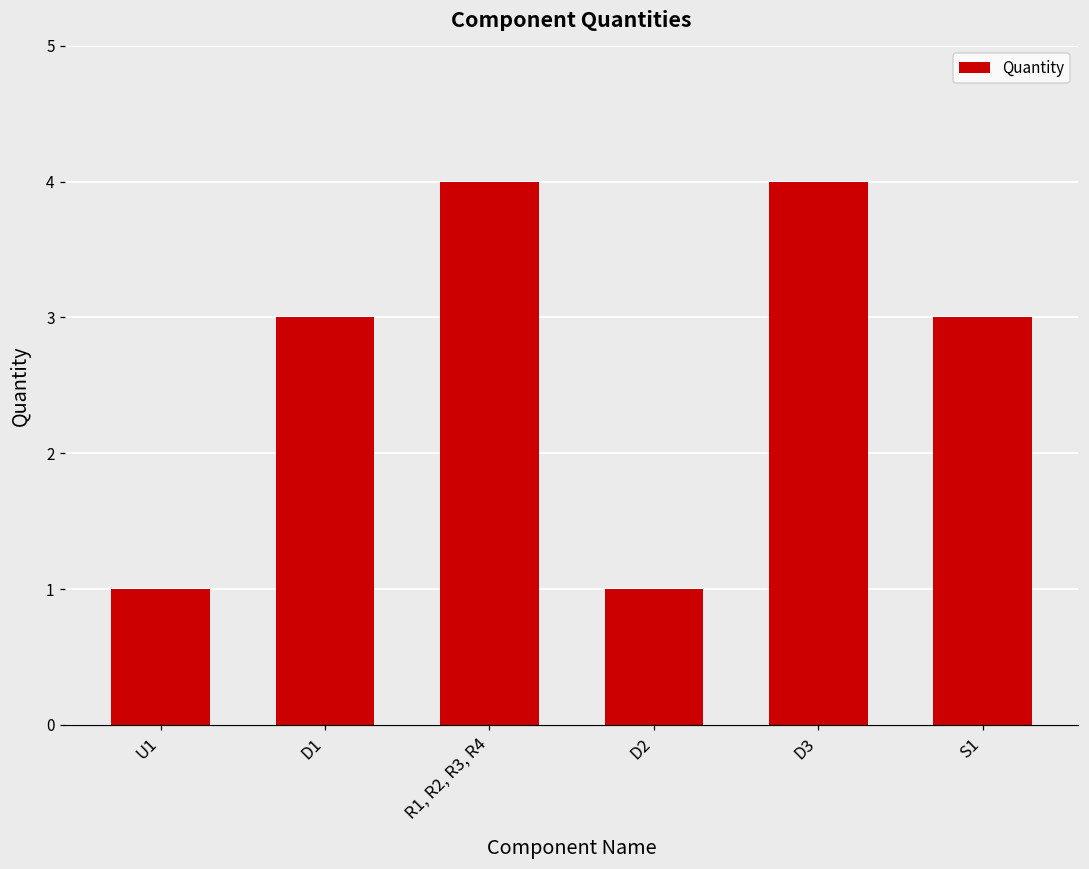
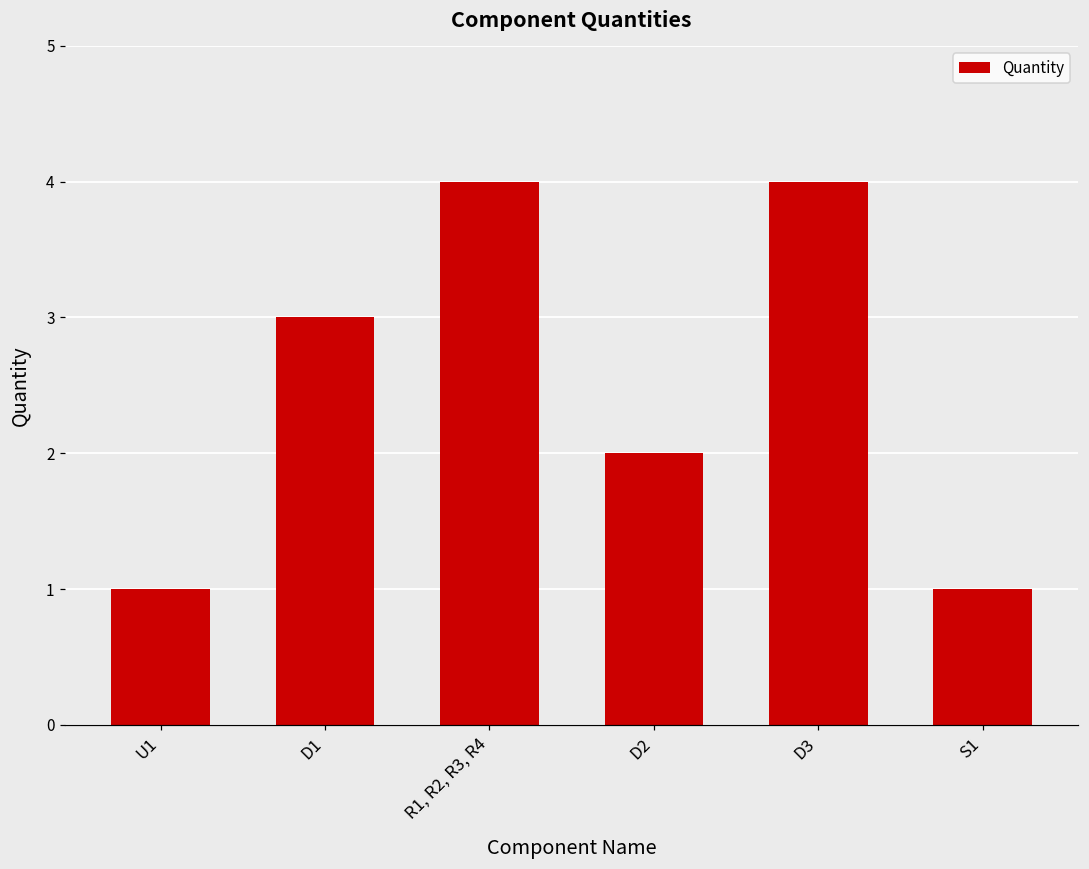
D2: 1 -> 2
S1: 3 -> 1
